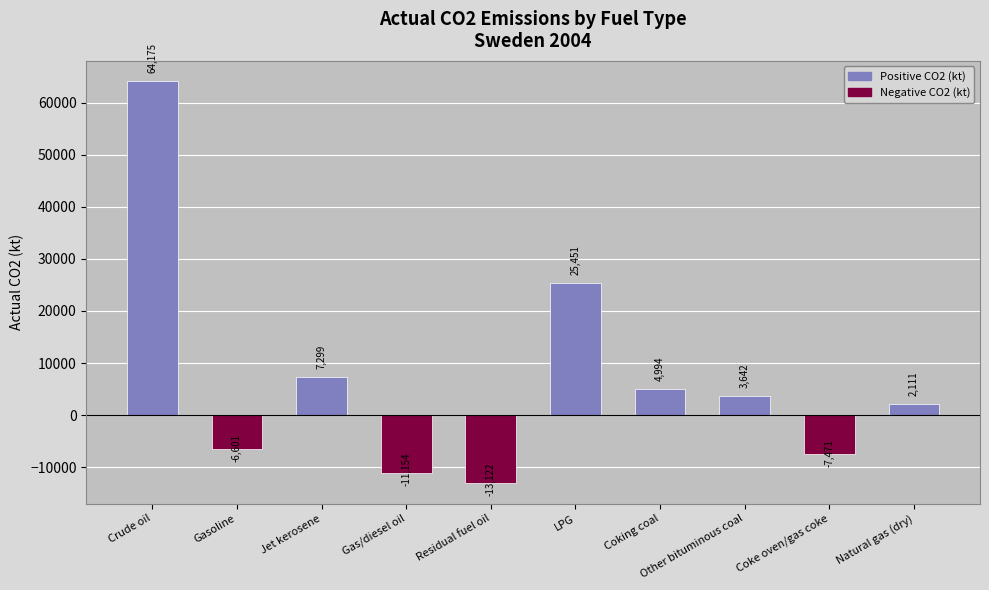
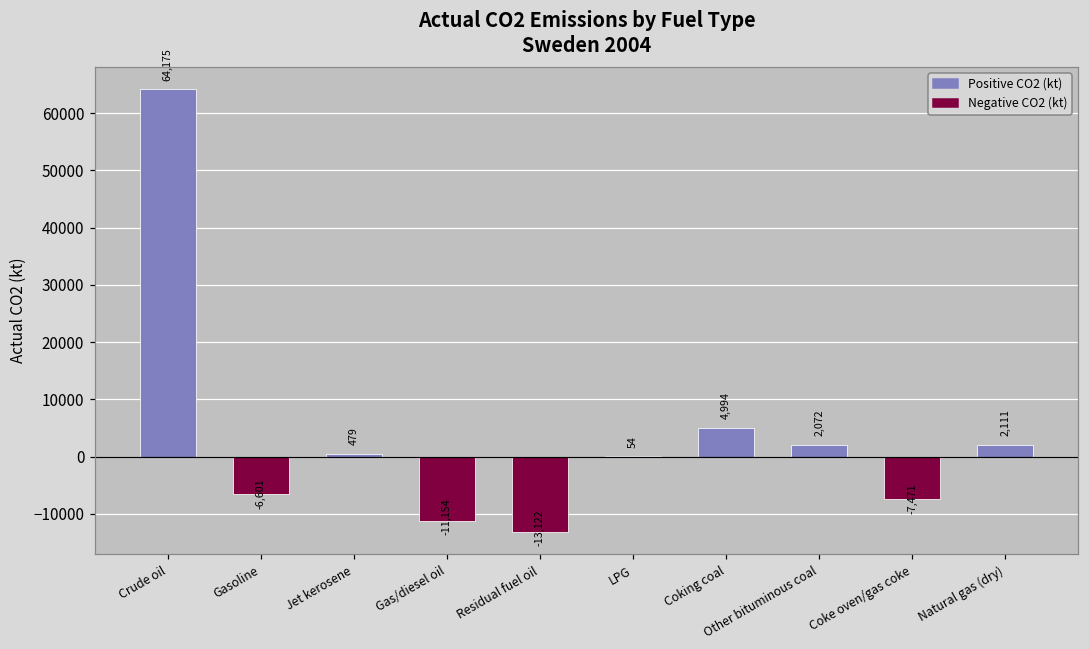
Jet kerosene: 7,299 -> 479
LPG: 25,451 -> 54
Other bituminous coal: 3,642 -> 2,072
